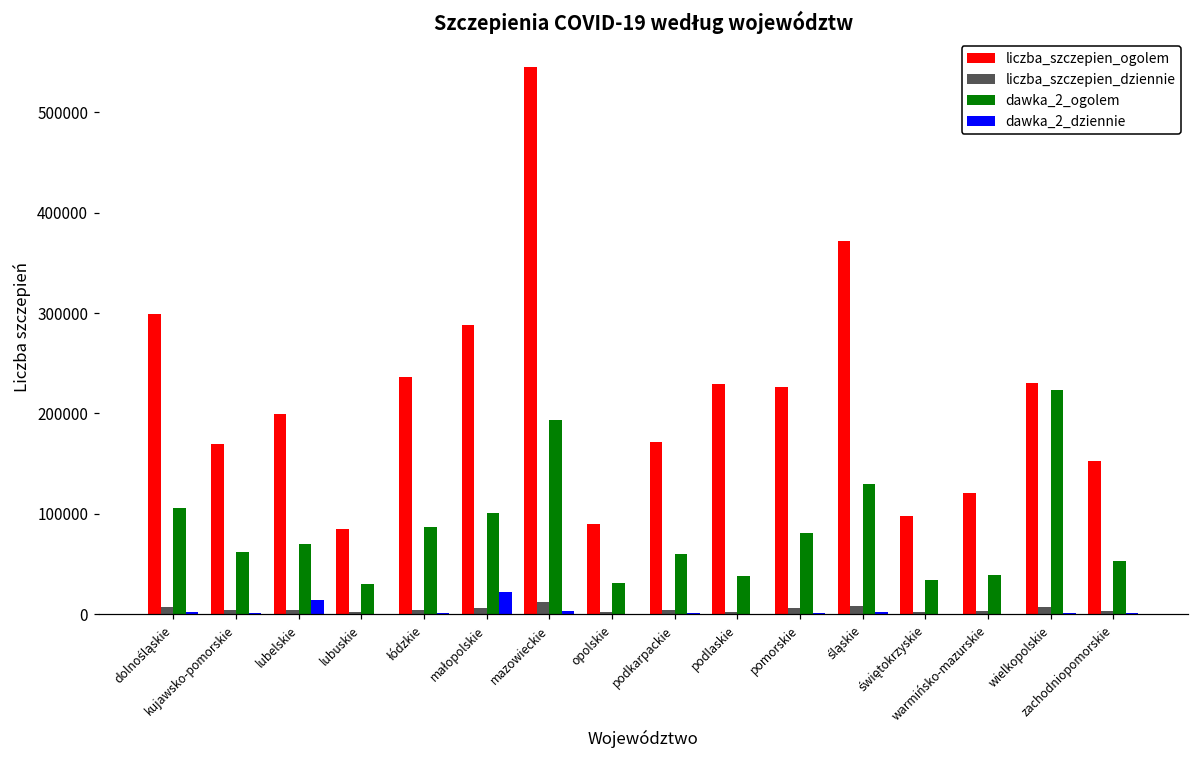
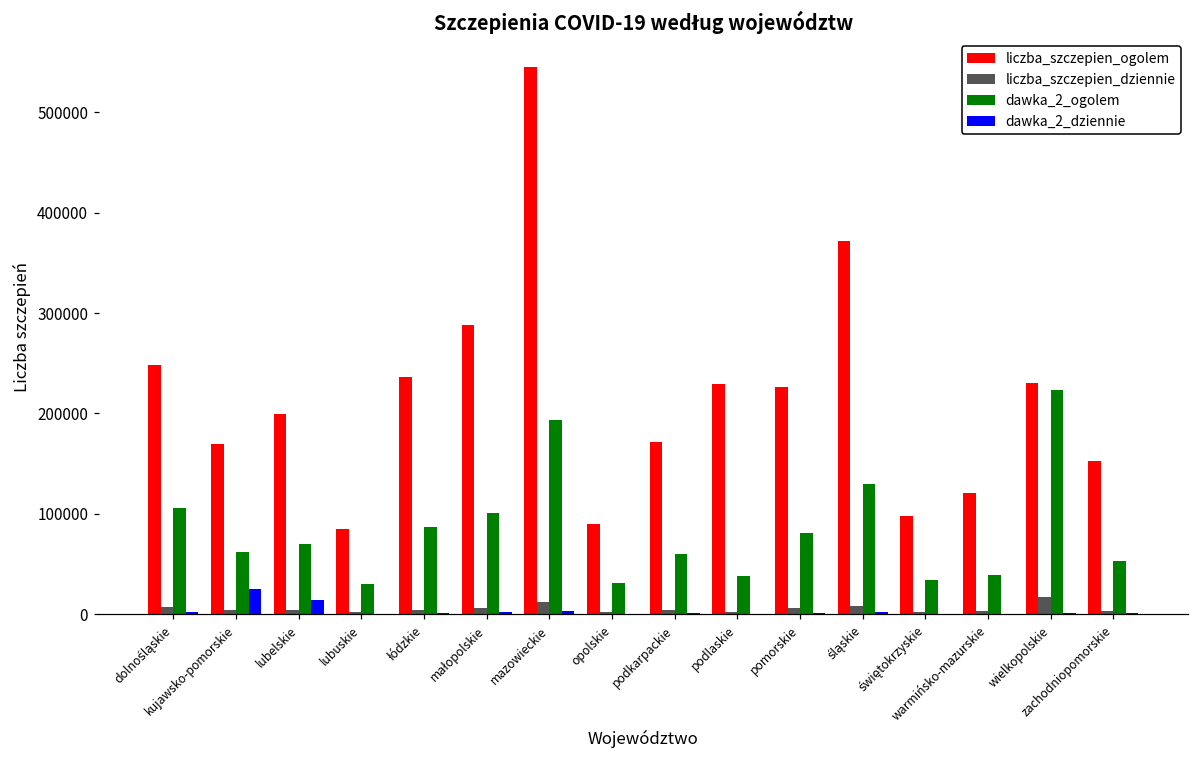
liczba_szczepien_ogolem, dolnośląskie: 300000 -> 250000
dawka_2_dziennie, kujawsko-pomorskie: 0 -> 20000
dawka_2_dziennie, małopolskie: 20000 -> 0
liczba_szczepien_dziennie, wielkopolskie: 10000 -> 20000
